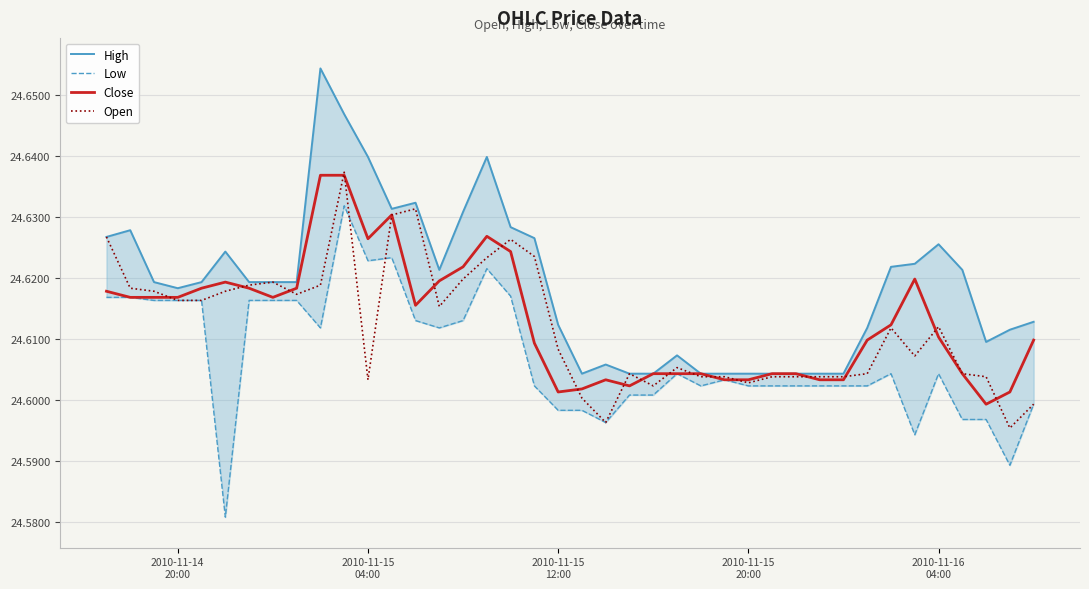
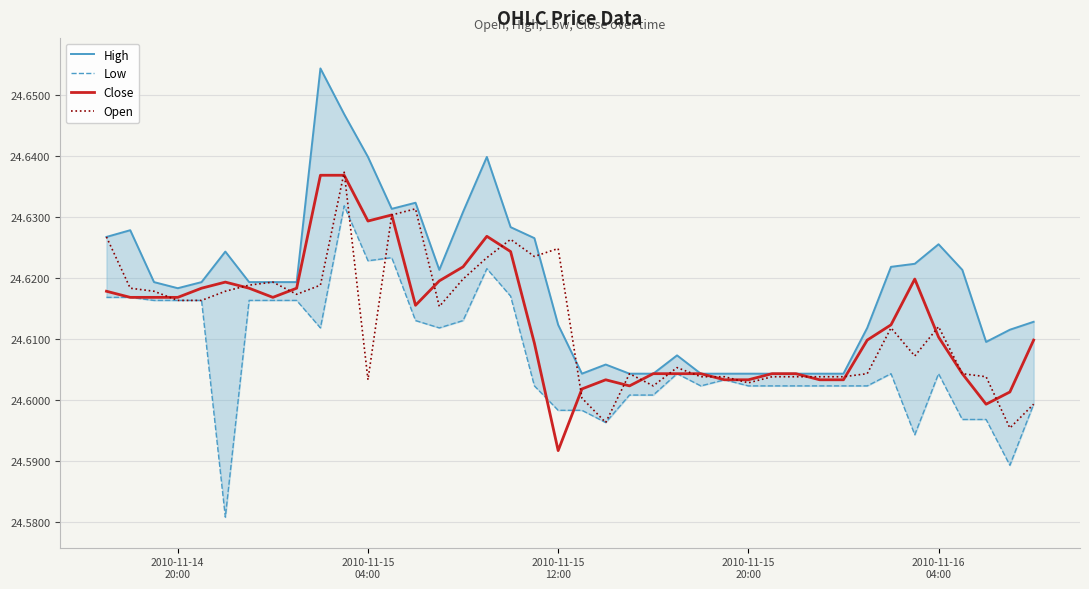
Close, 2010-11-15 04:00: 24.626 -> 24.629
Close, 2010-11-15 12:00: 24.601 -> 24.592
Open, 2010-11-15 12:00: 24.608 -> 24.625
